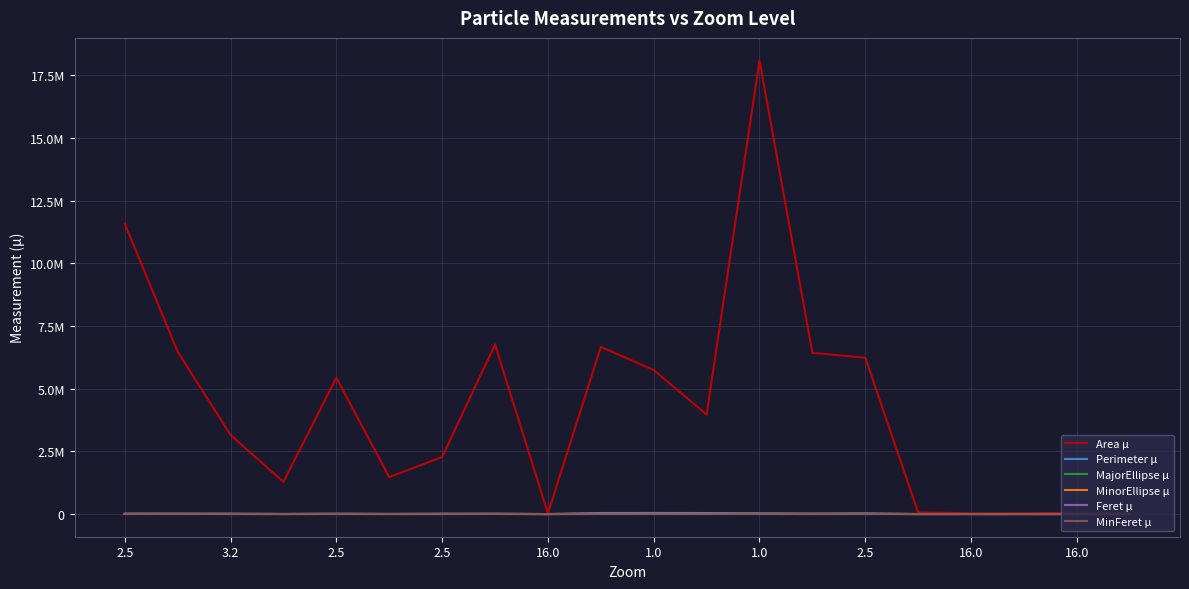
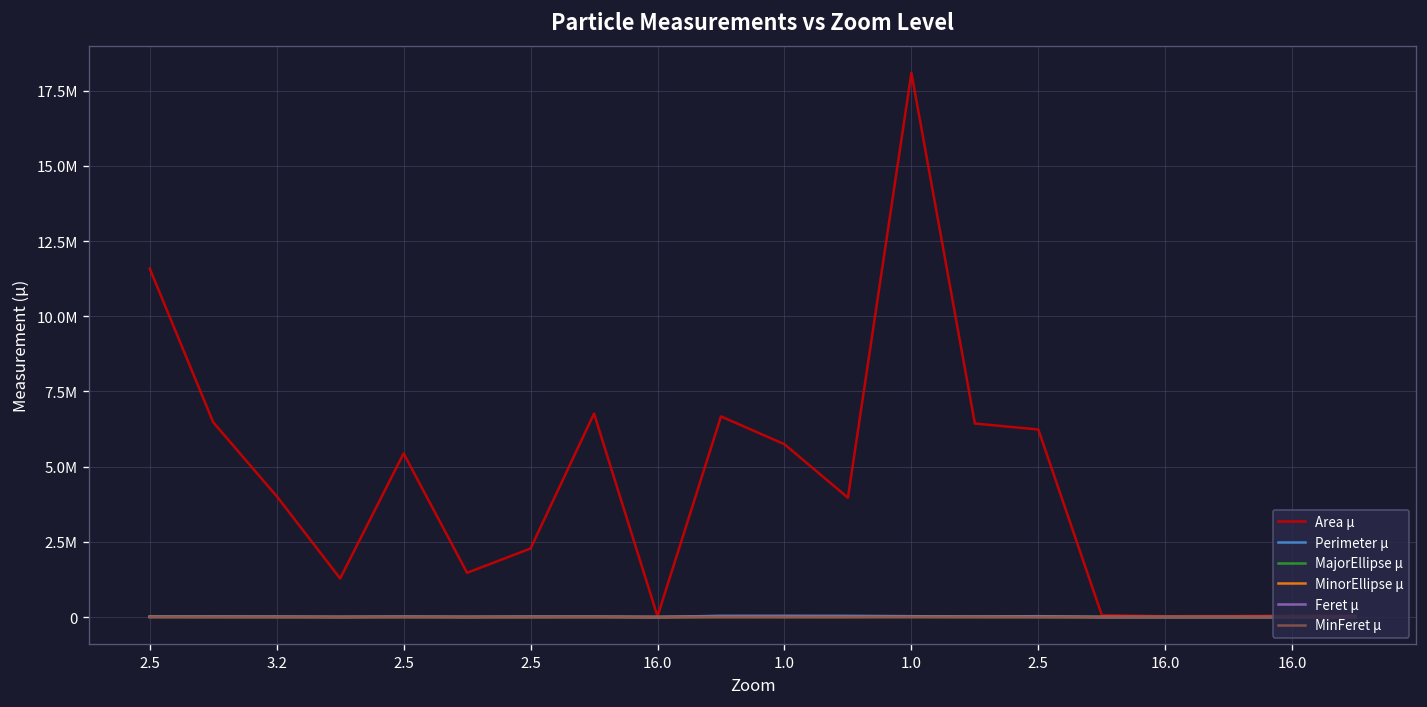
Area µ, 3.2: 3200000 -> 4000000
